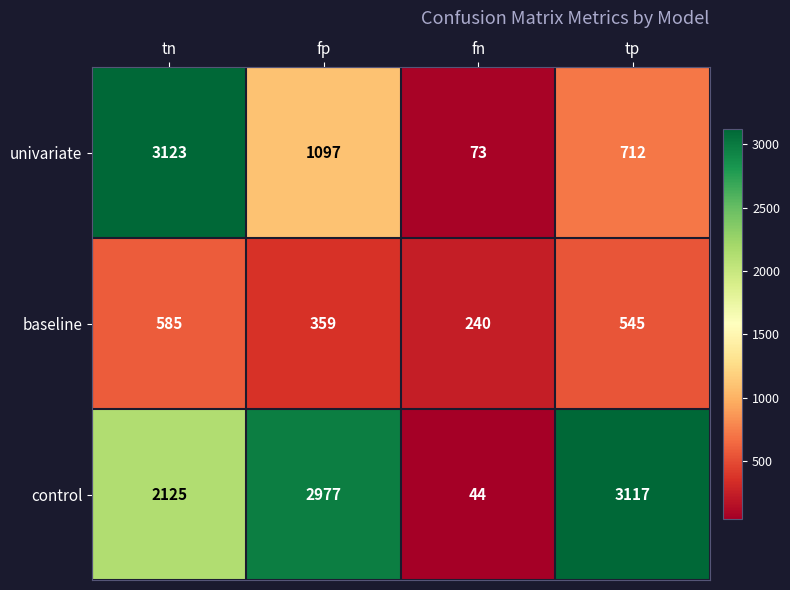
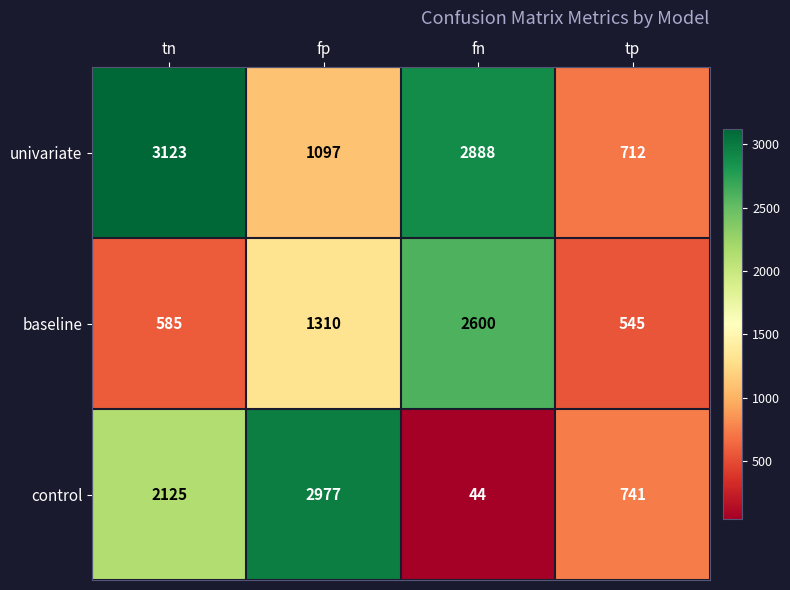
univariate, fn: 73 -> 2888
baseline, fp: 359 -> 1310
baseline, fn: 240 -> 2600
control, tp: 3117 -> 741
